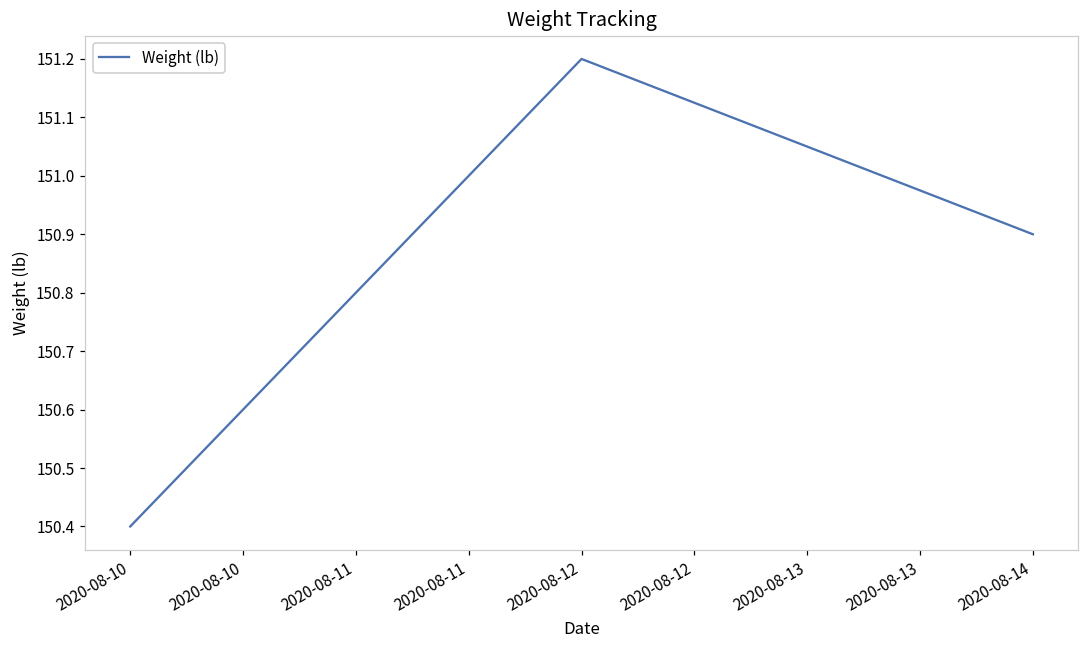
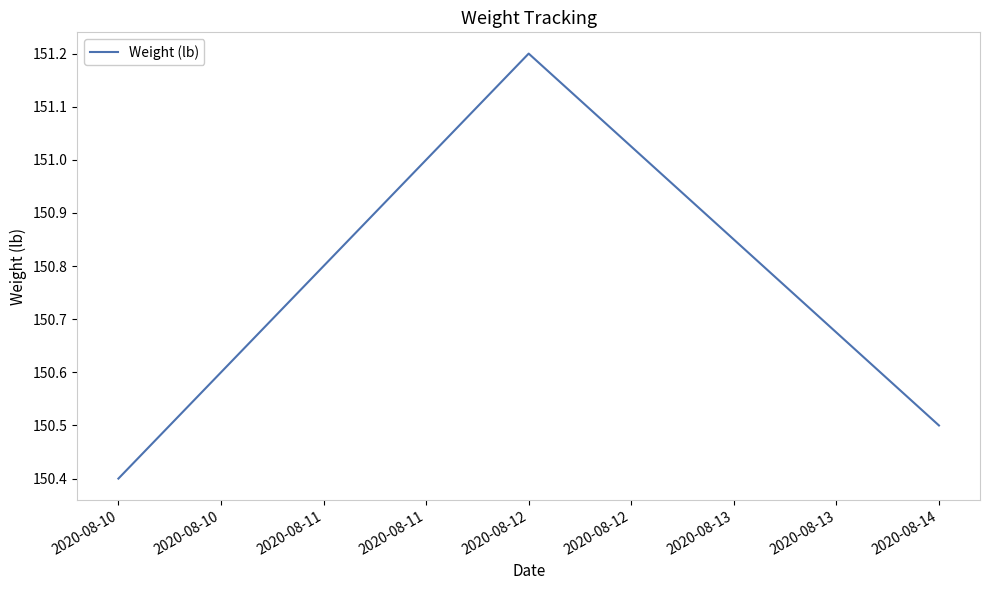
2020-08-14: 150.9 -> 150.5
